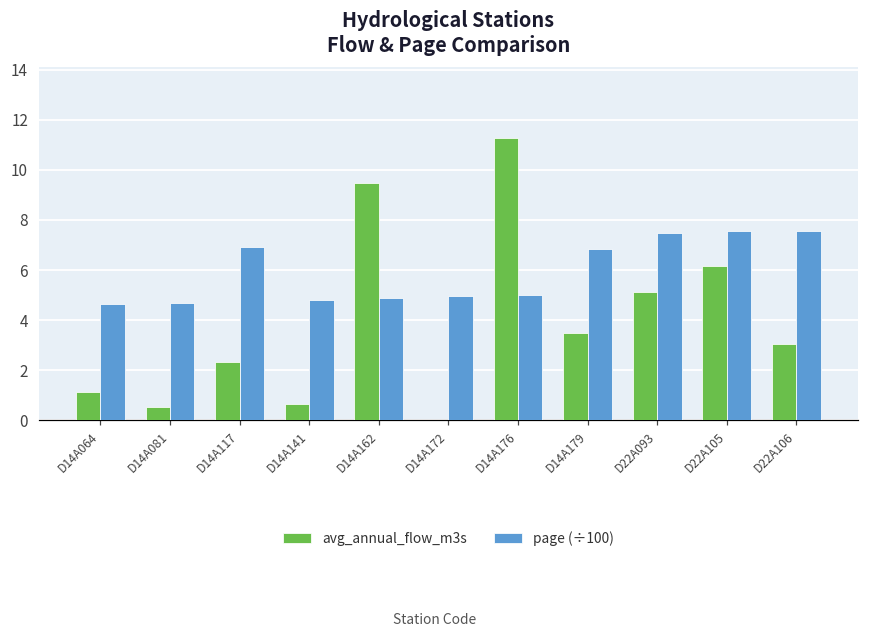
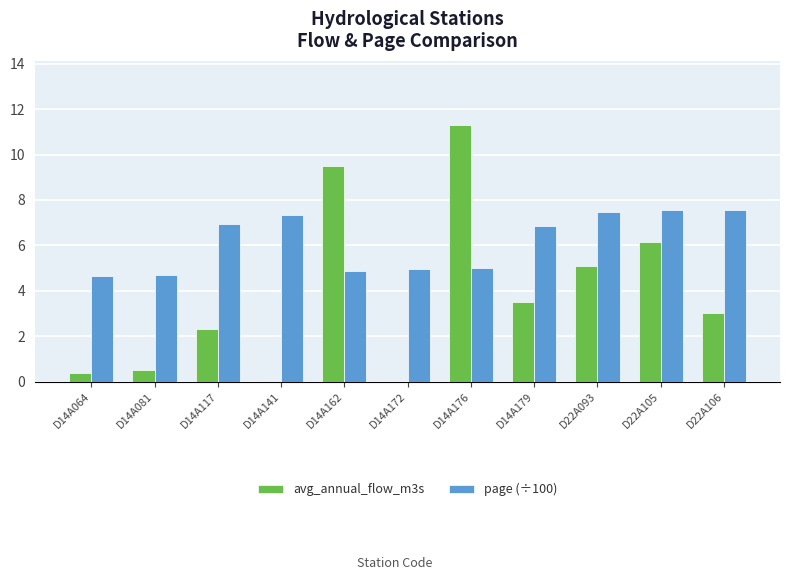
avg_annual_flow_m3s, D14A064: 1.1 -> 0.4
avg_annual_flow_m3s, D14A141: 0.6 -> 0.0
page (÷100), D14A141: 4.8 -> 7.4
